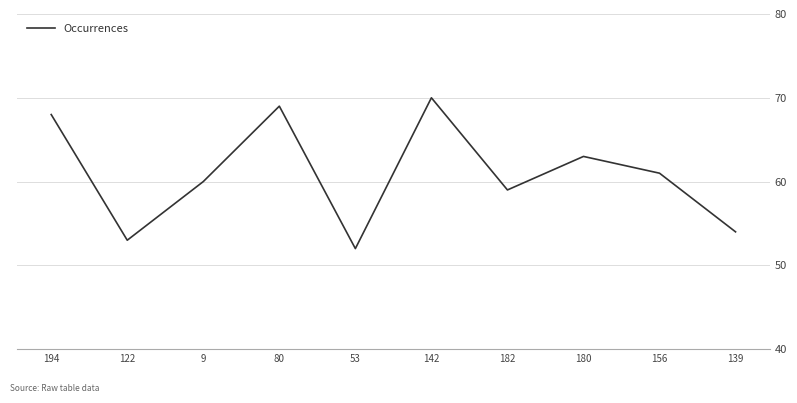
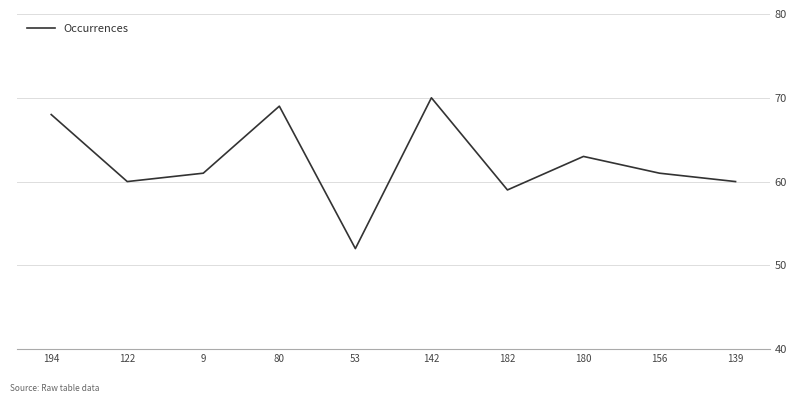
122: 53 -> 60
9: 60 -> 61
139: 54 -> 60
